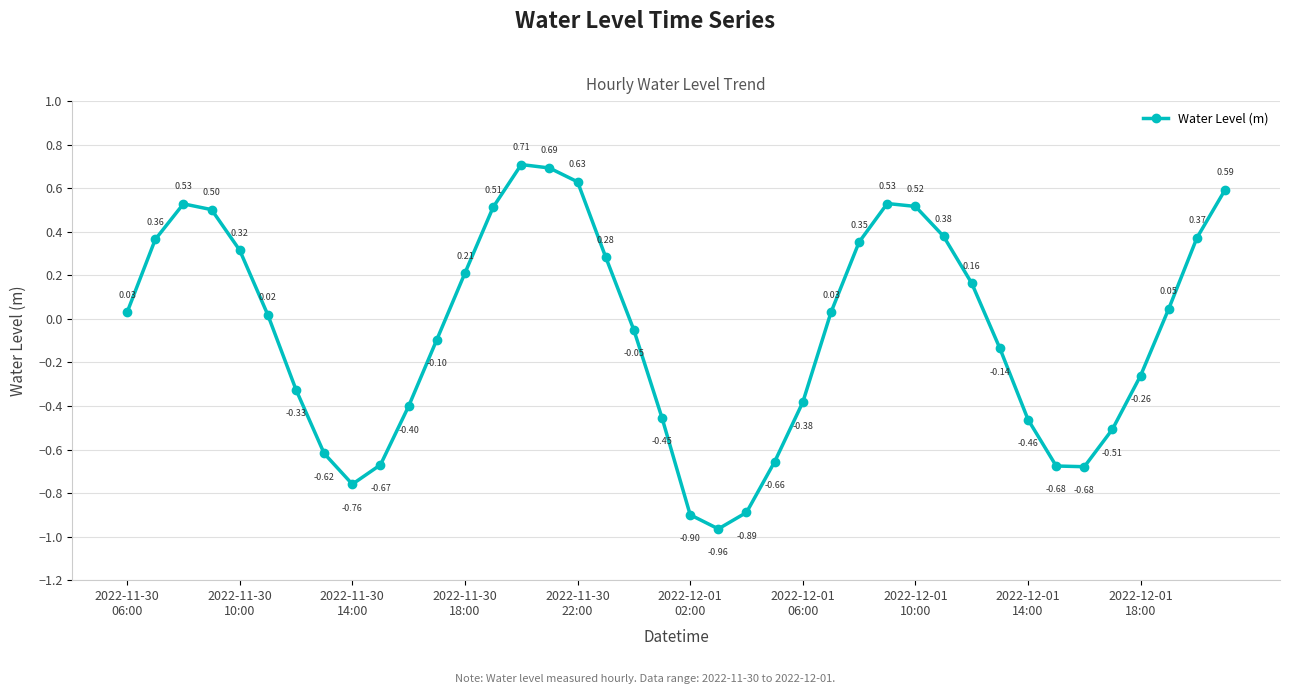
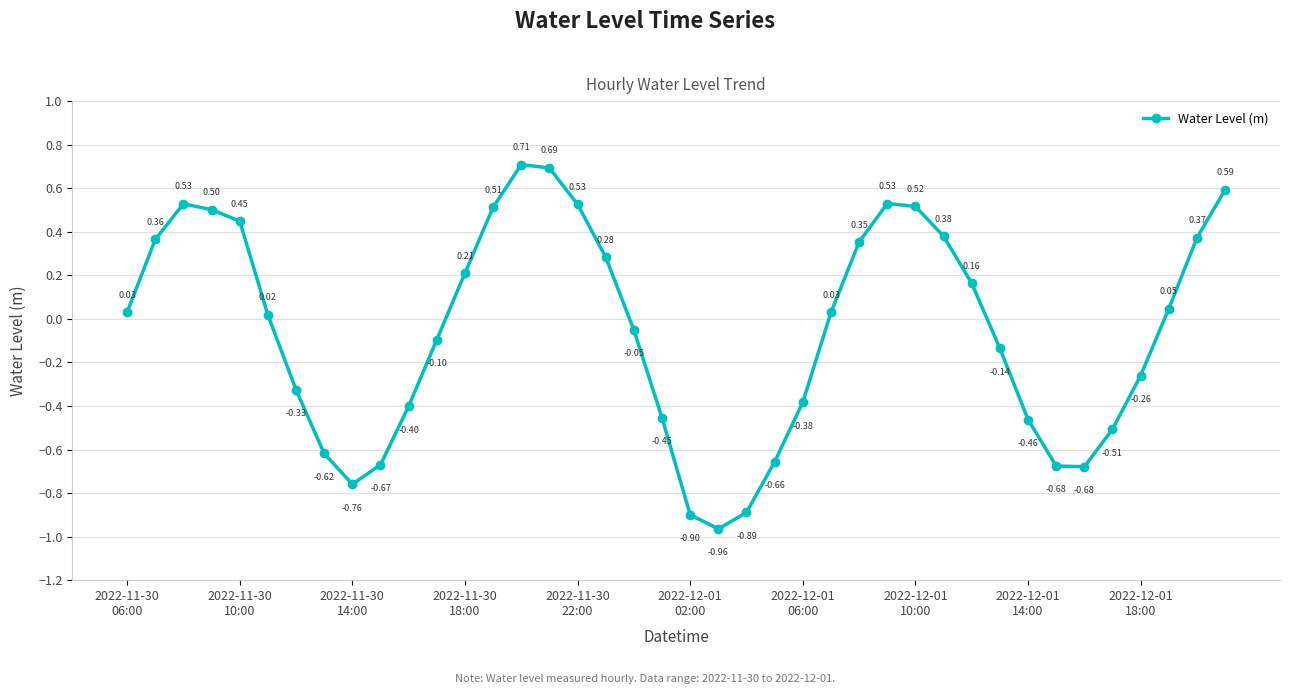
2022-11-30 10:00: 0.32 -> 0.45
2022-11-30 22:00: 0.63 -> 0.53
